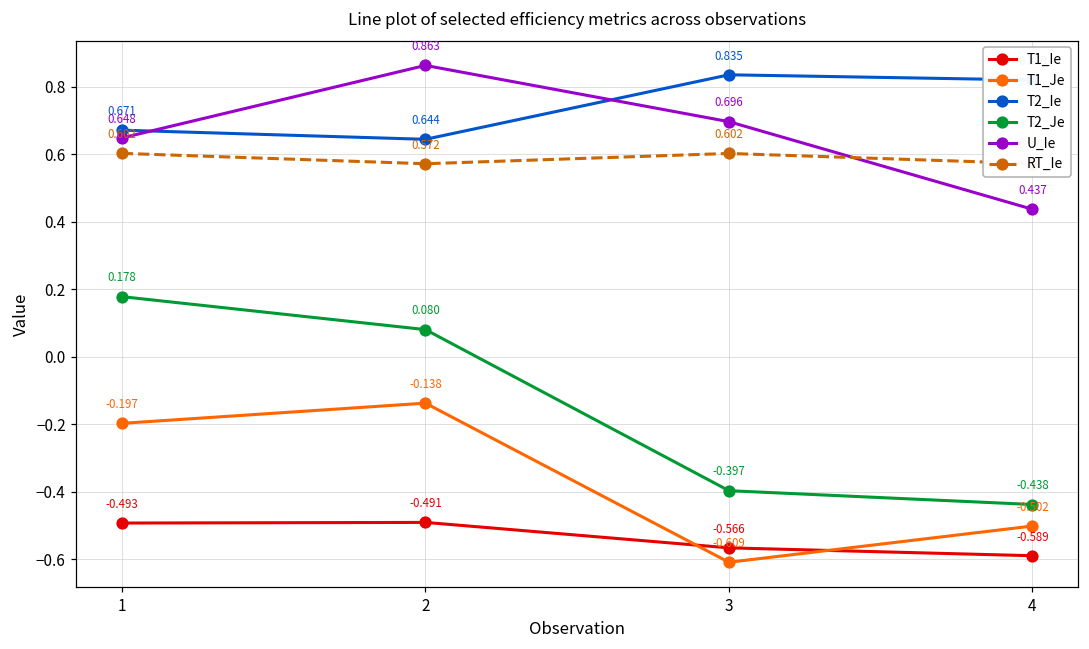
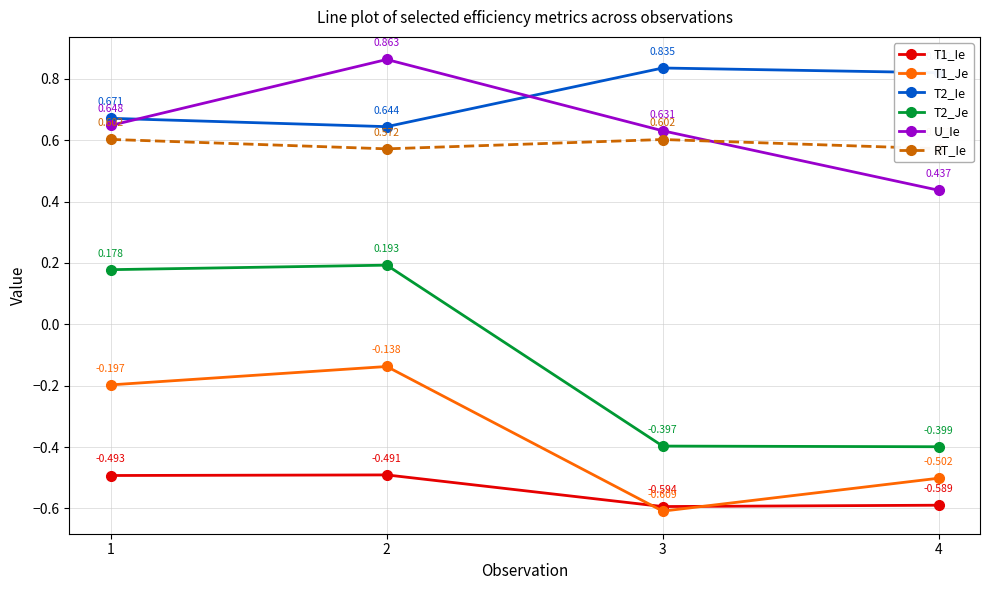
T2_Je, 2: 0.080 -> 0.193
T1_Ie, 3: -0.566 -> -0.594
U_Ie, 3: 0.696 -> 0.631
T2_Je, 4: -0.438 -> -0.399
